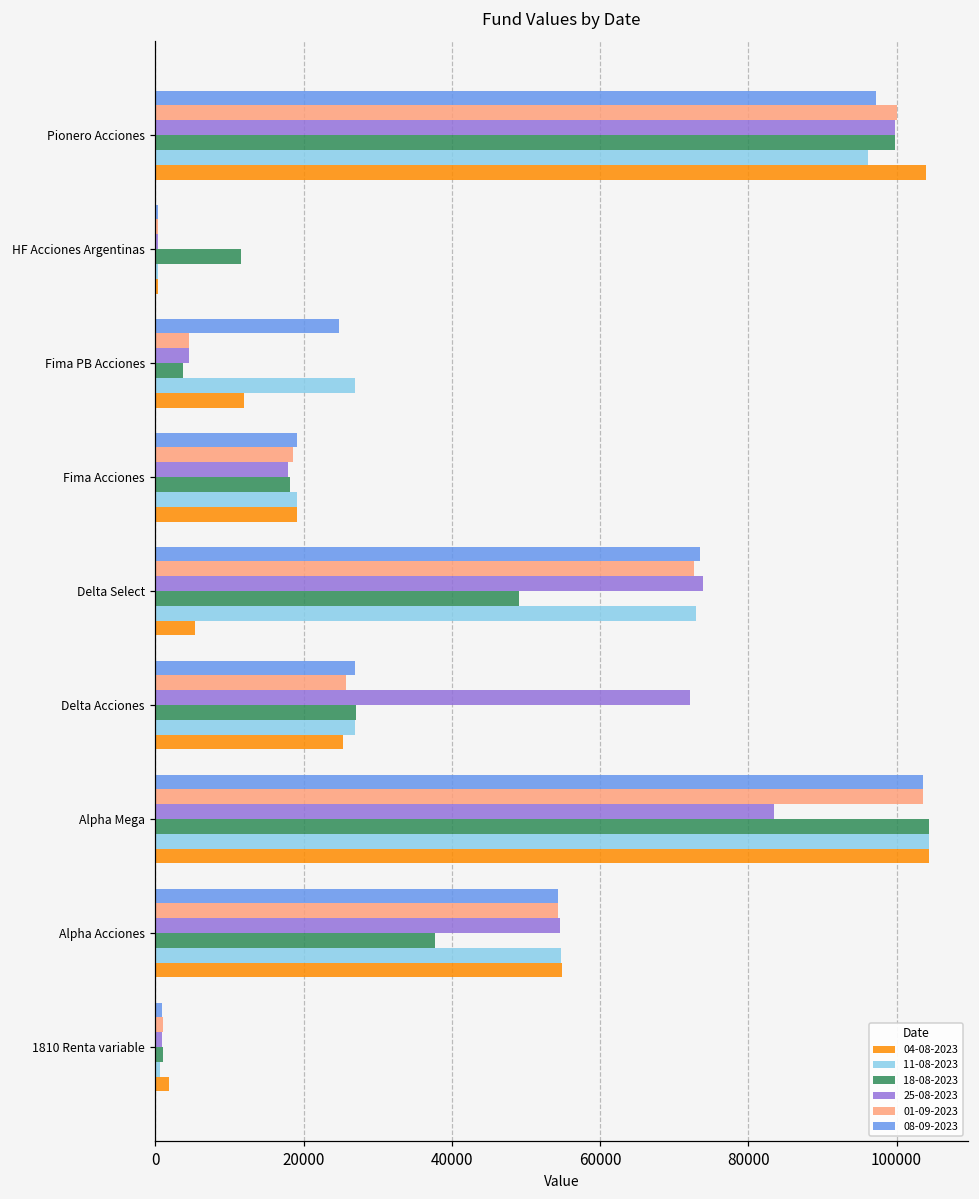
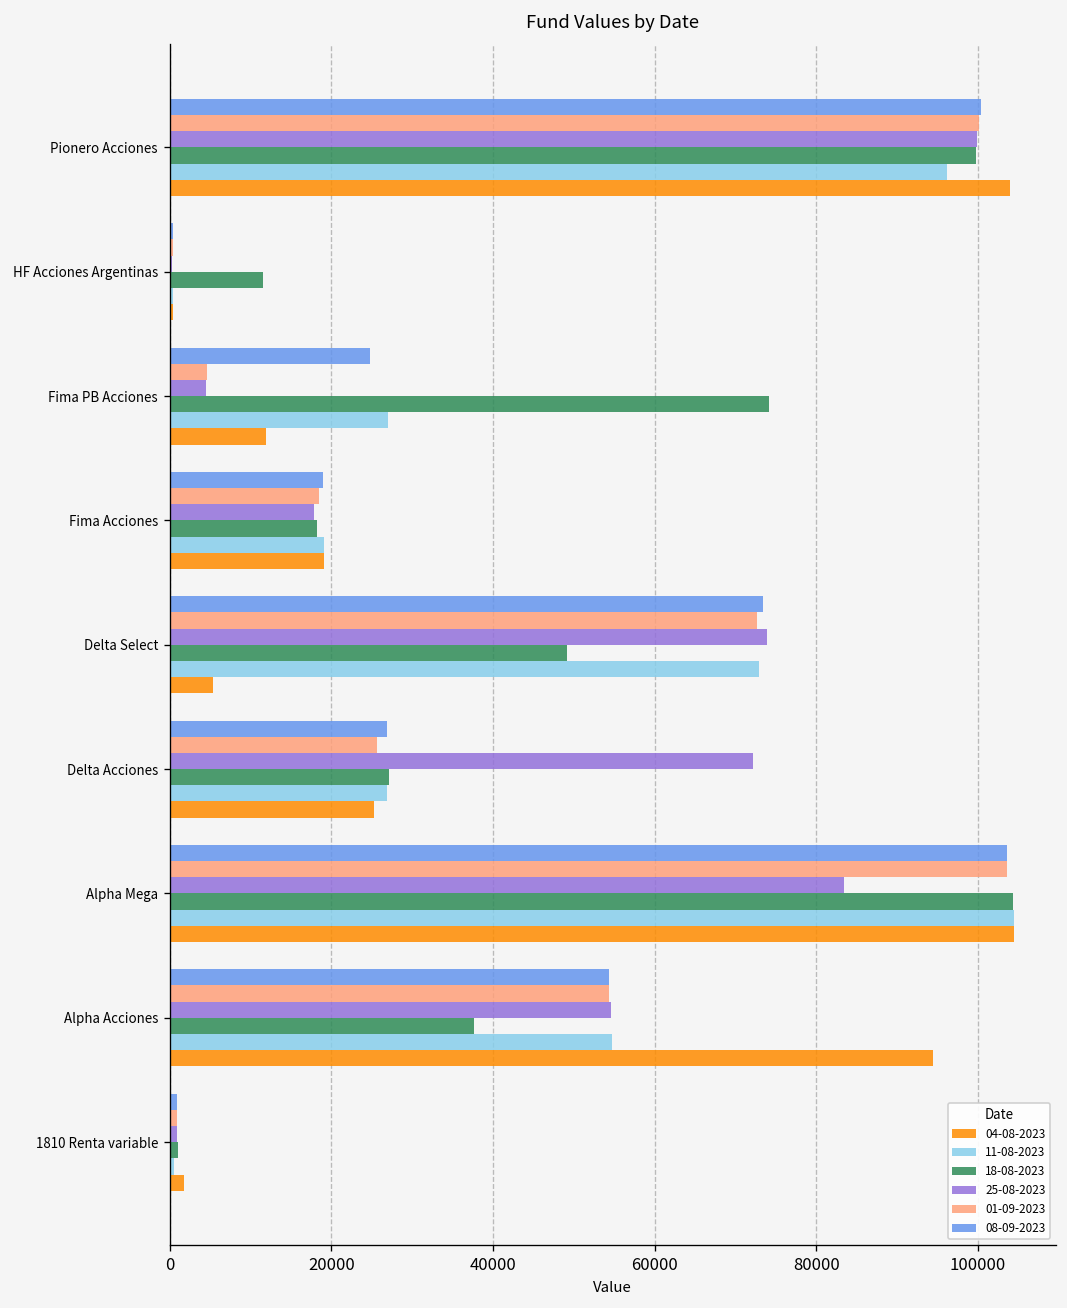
08-09-2023, Pionero Acciones: 97000 -> 100000
18-08-2023, Fima PB Acciones: 4000 -> 74000
04-08-2023, Alpha Acciones: 55000 -> 94000
